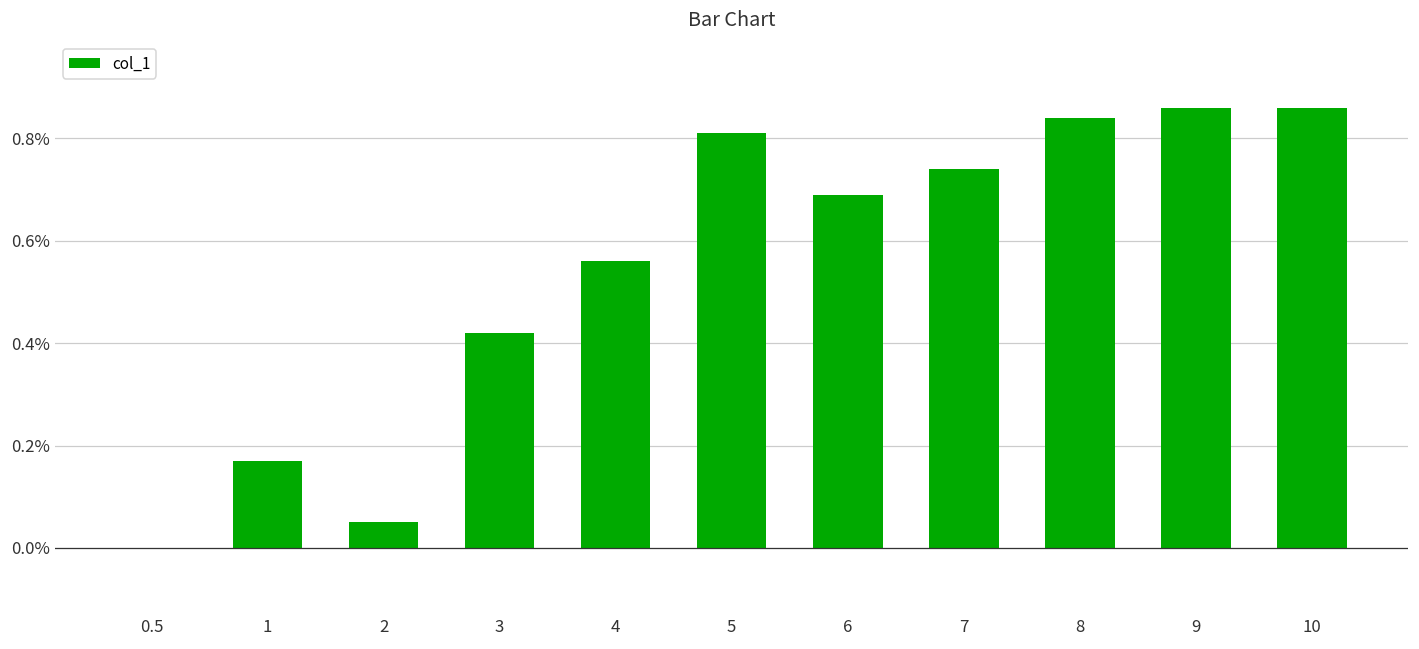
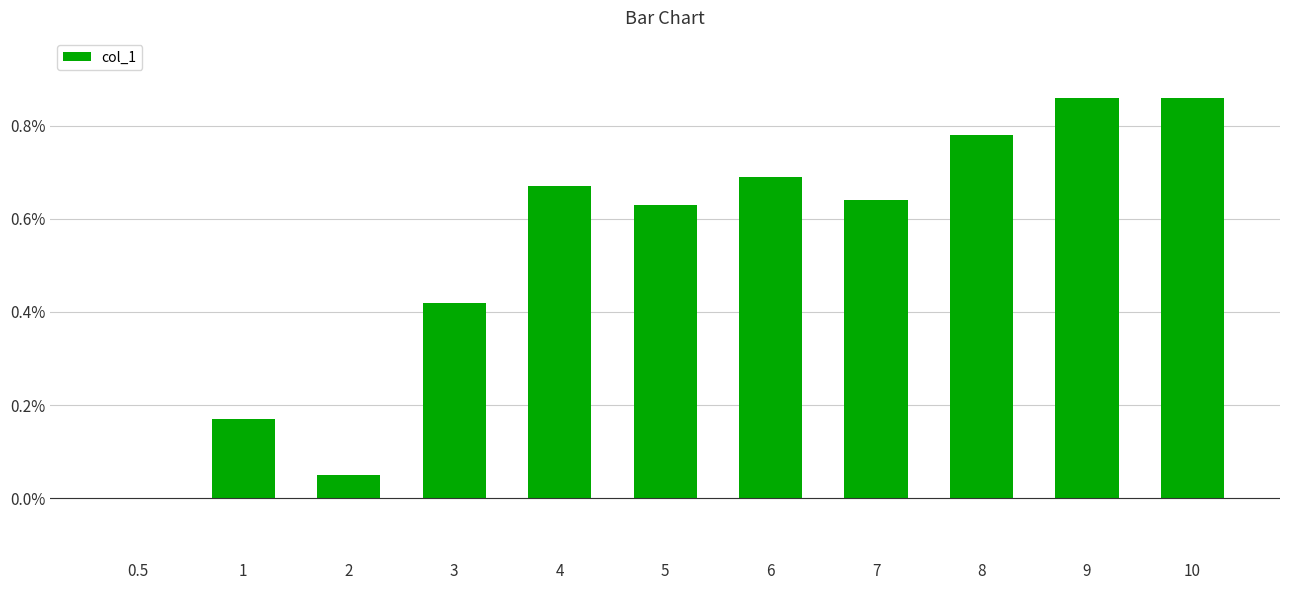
4: 0.56% -> 0.67%
5: 0.81% -> 0.63%
7: 0.74% -> 0.64%
8: 0.84% -> 0.78%
